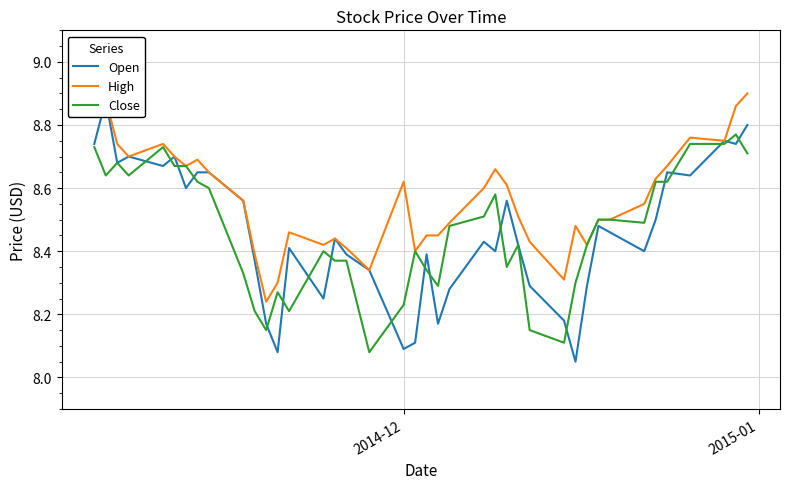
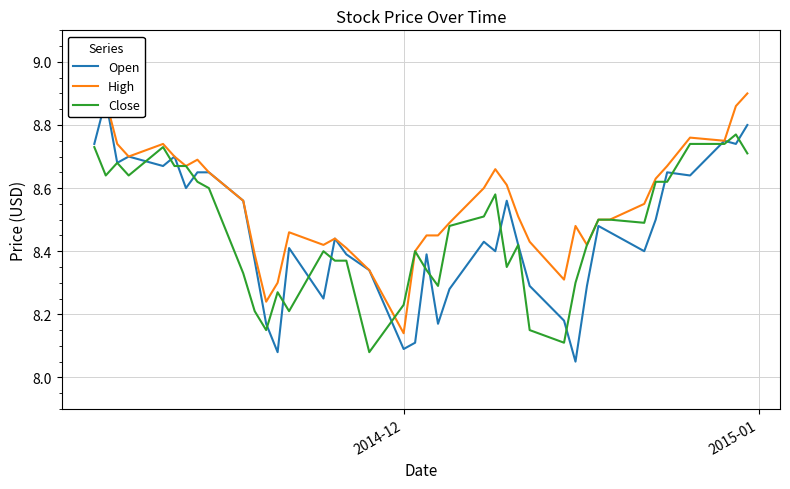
High, 2014-12: 8.62 -> 8.14
